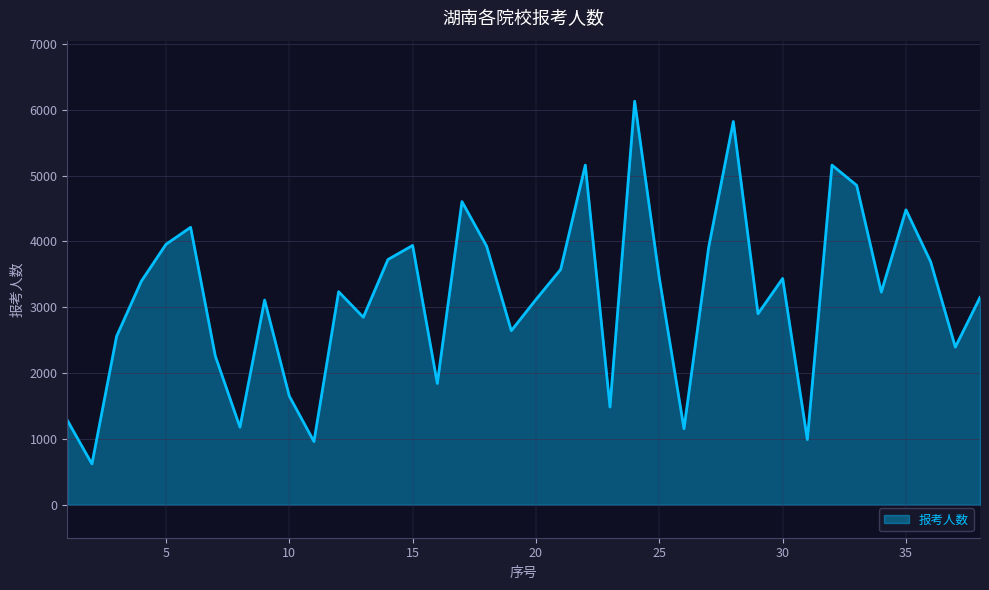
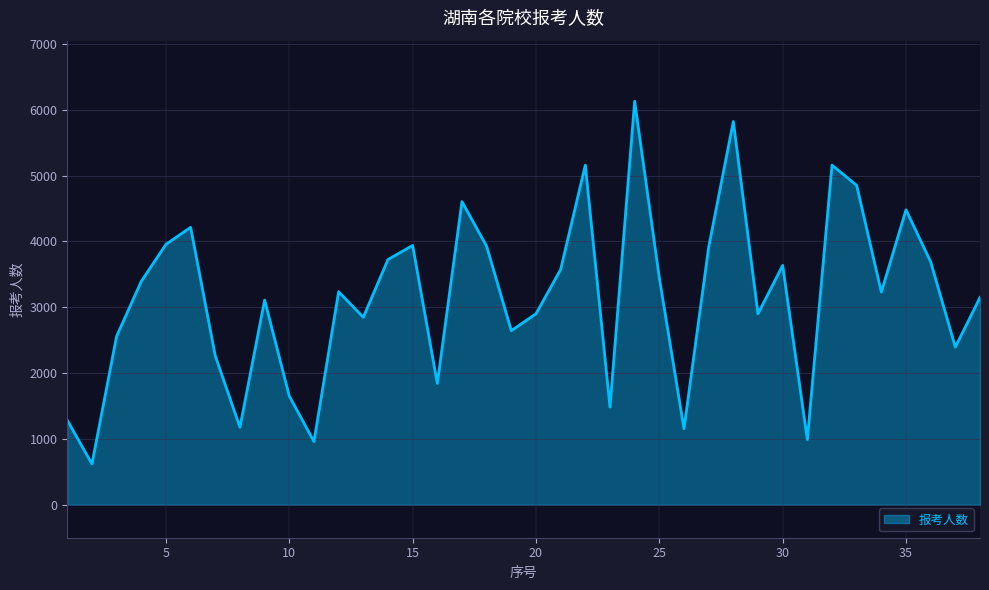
20: 3100 -> 2900
30: 3400 -> 3600
